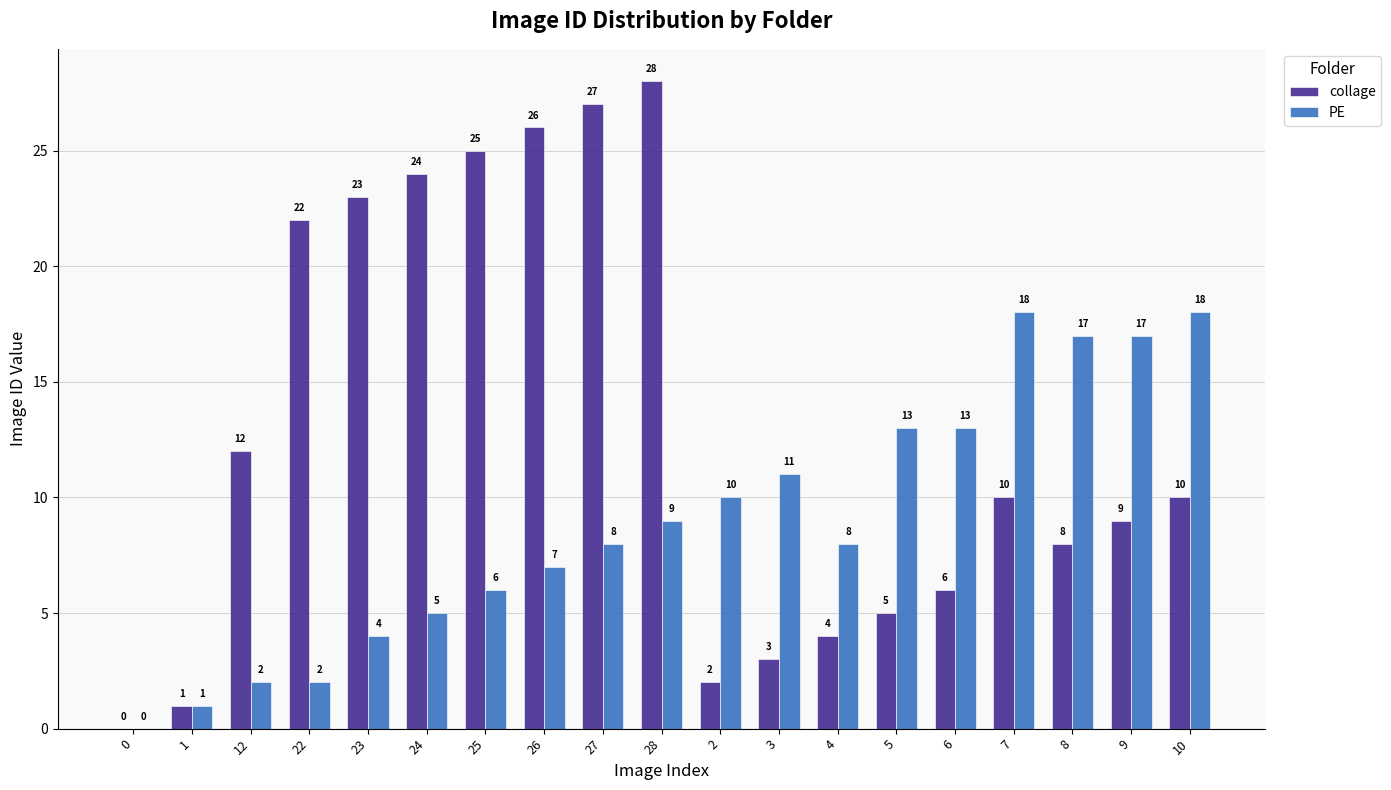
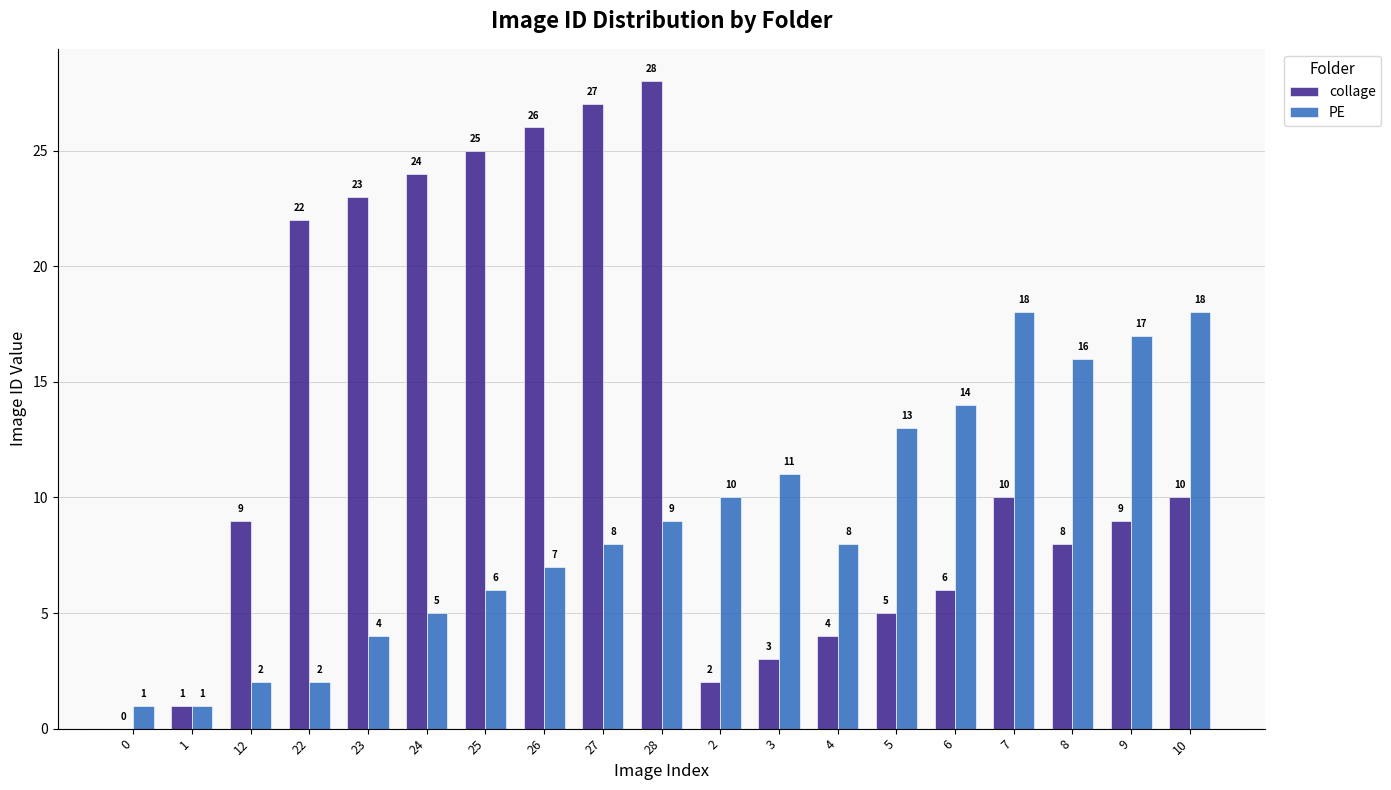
PE, 0: 0 -> 1
collage, 12: 12 -> 9
PE, 6: 13 -> 14
PE, 8: 17 -> 16
